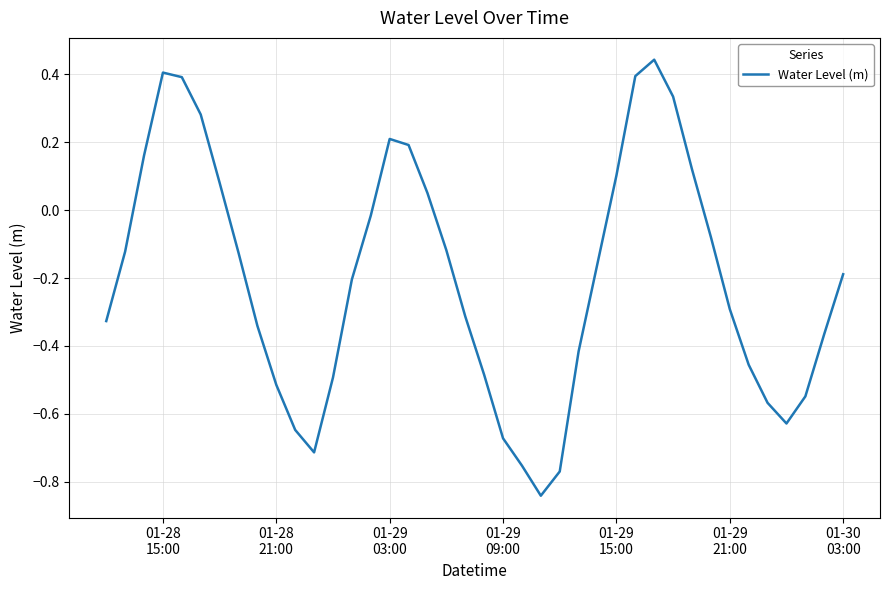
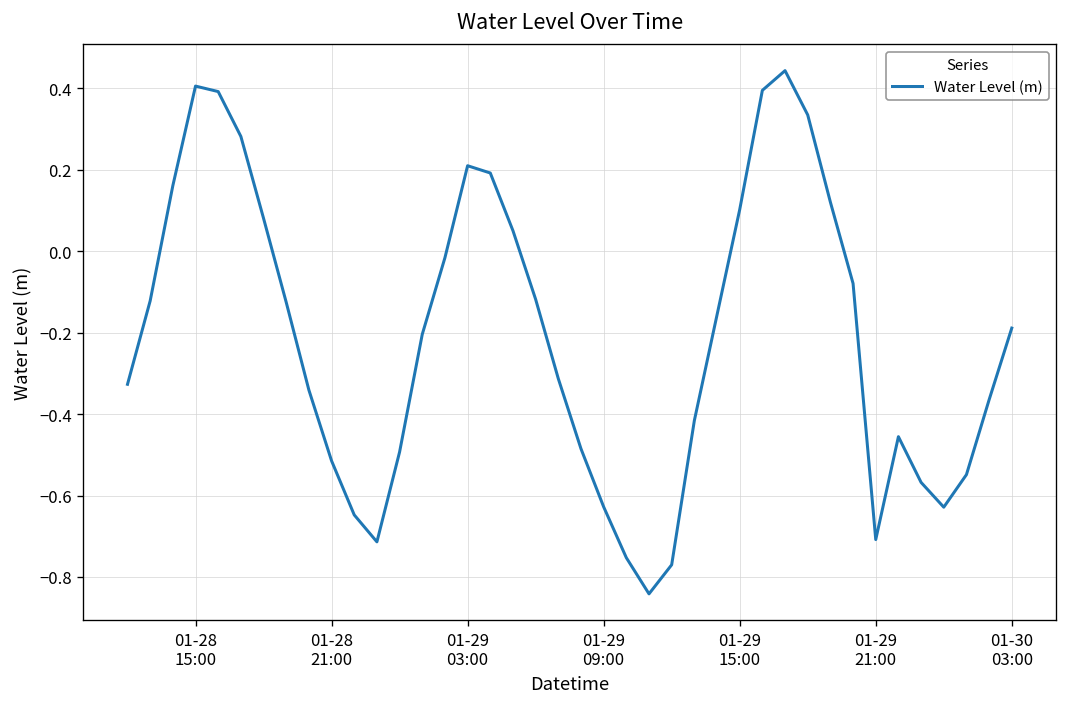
01-29 09:00: -0.67 -> -0.63
01-29 21:00: -0.29 -> -0.71
